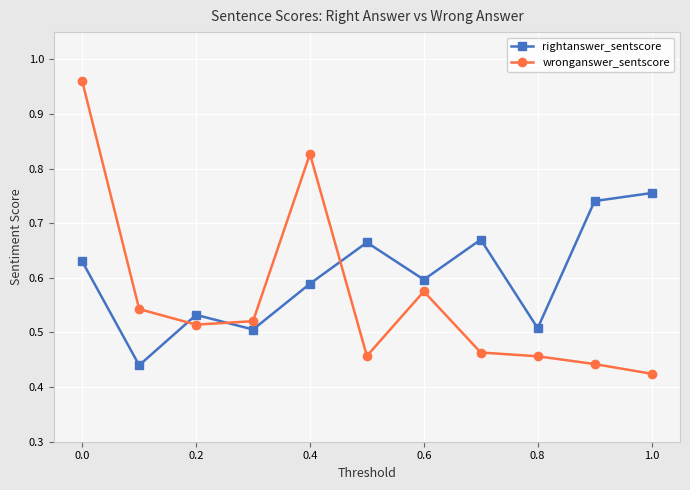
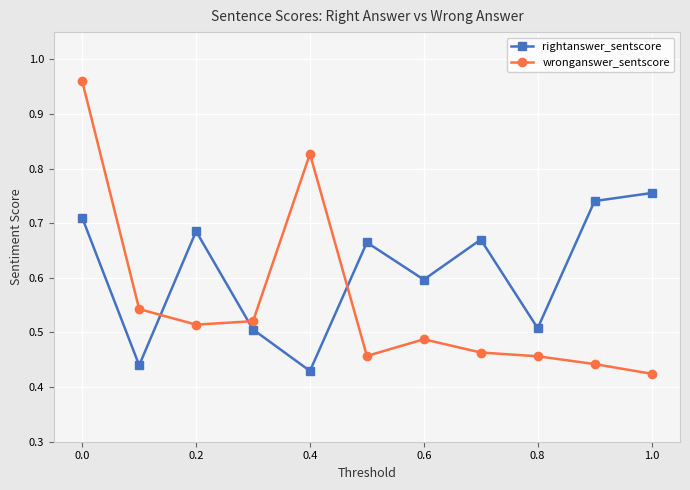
rightanswer_sentscore, 0.0: 0.63 -> 0.71
rightanswer_sentscore, 0.2: 0.53 -> 0.69
rightanswer_sentscore, 0.4: 0.59 -> 0.43
wronganswer_sentscore, 0.6: 0.58 -> 0.49
